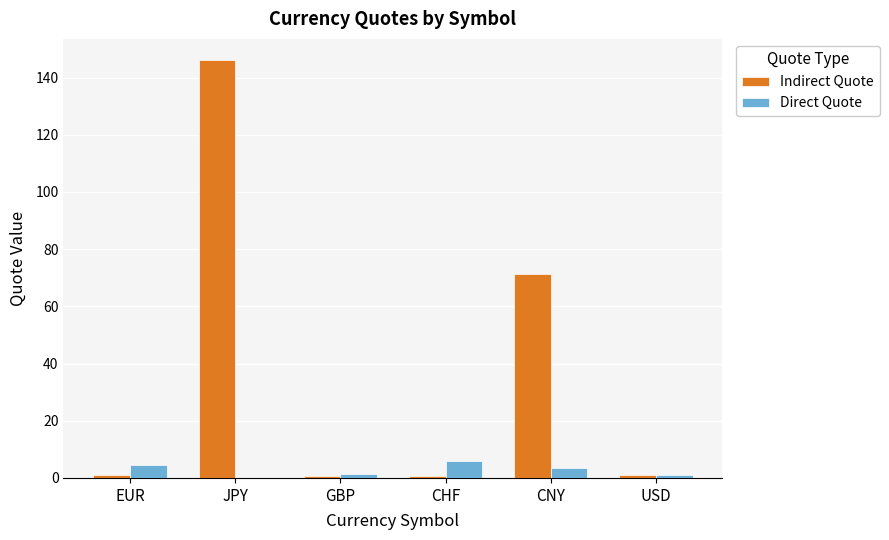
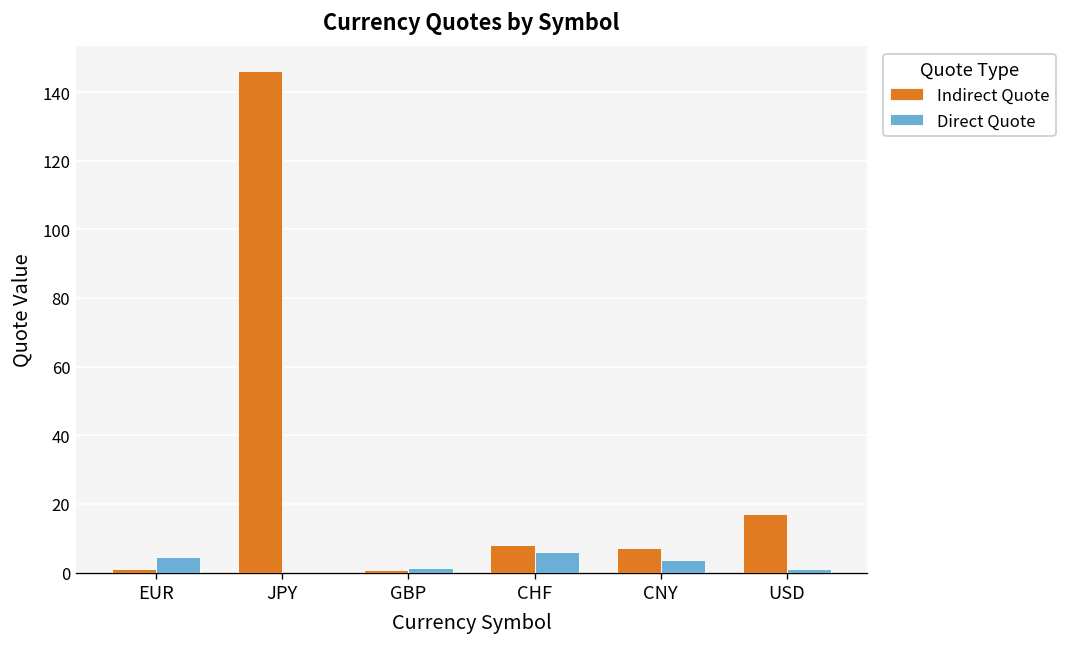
Indirect Quote, CHF: 1 -> 8
Indirect Quote, CNY: 71 -> 7
Indirect Quote, USD: 1 -> 17
